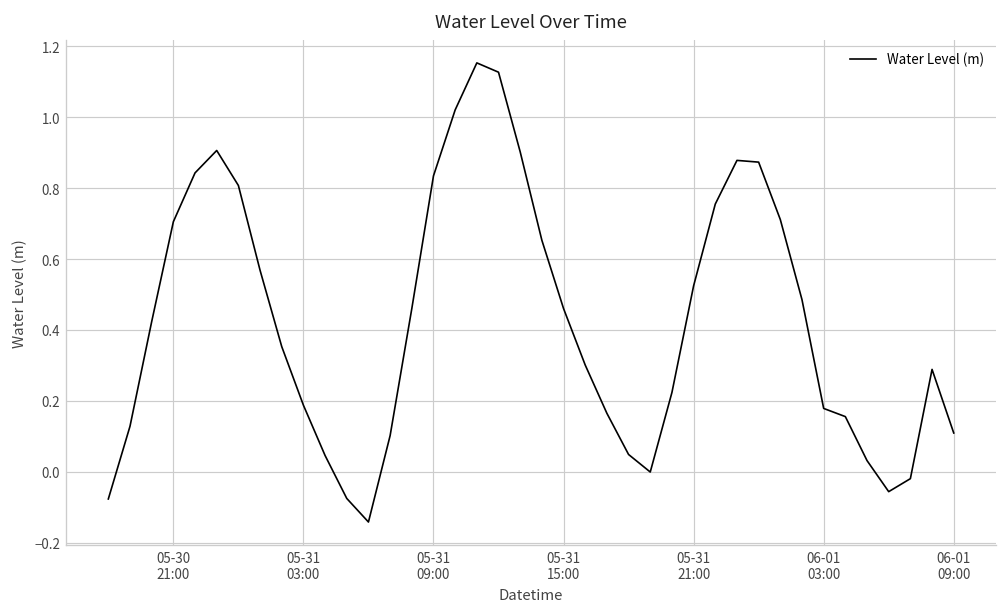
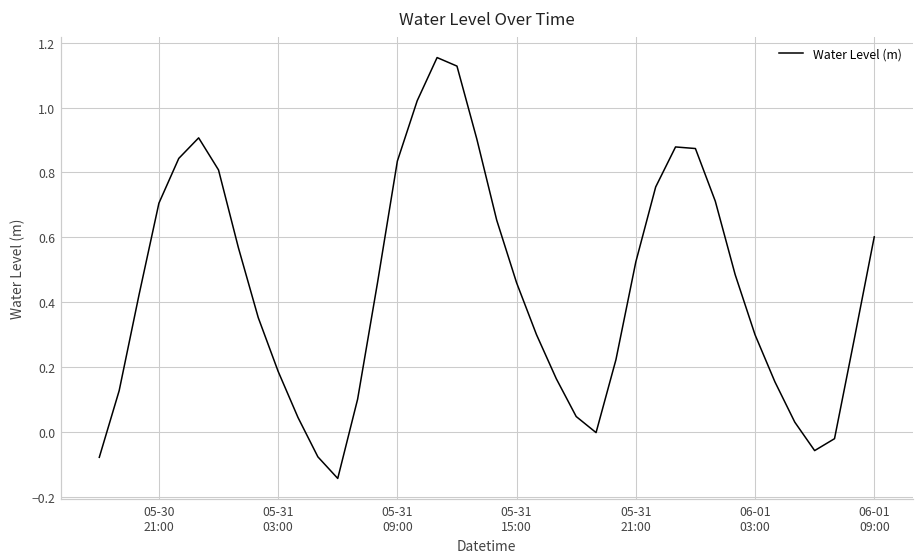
06-01 03:00: 0.18 -> 0.30
06-01 09:00: 0.11 -> 0.60
